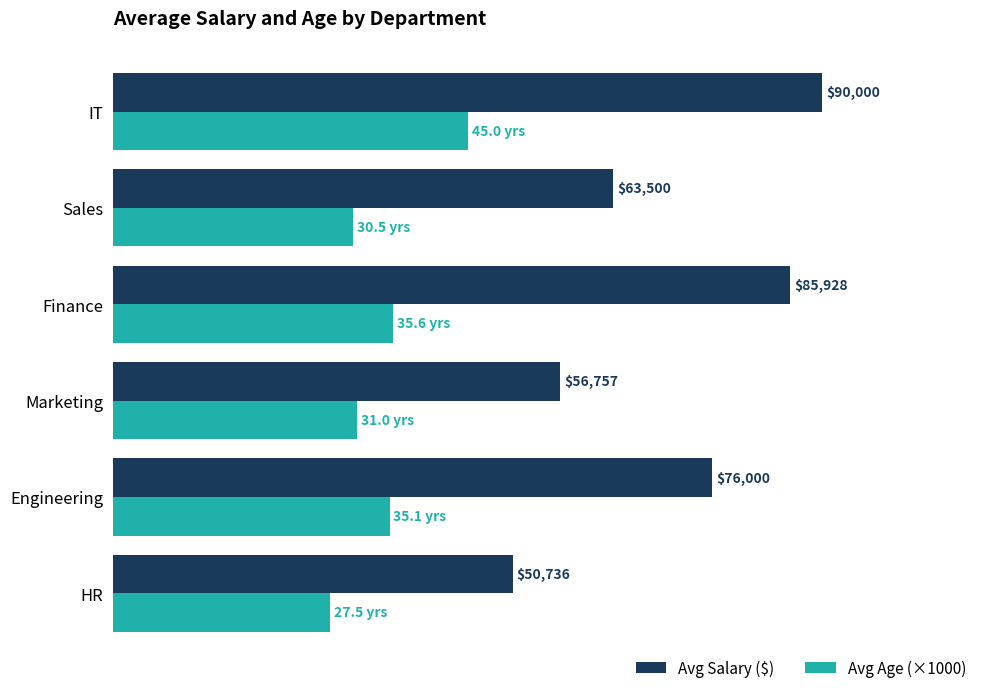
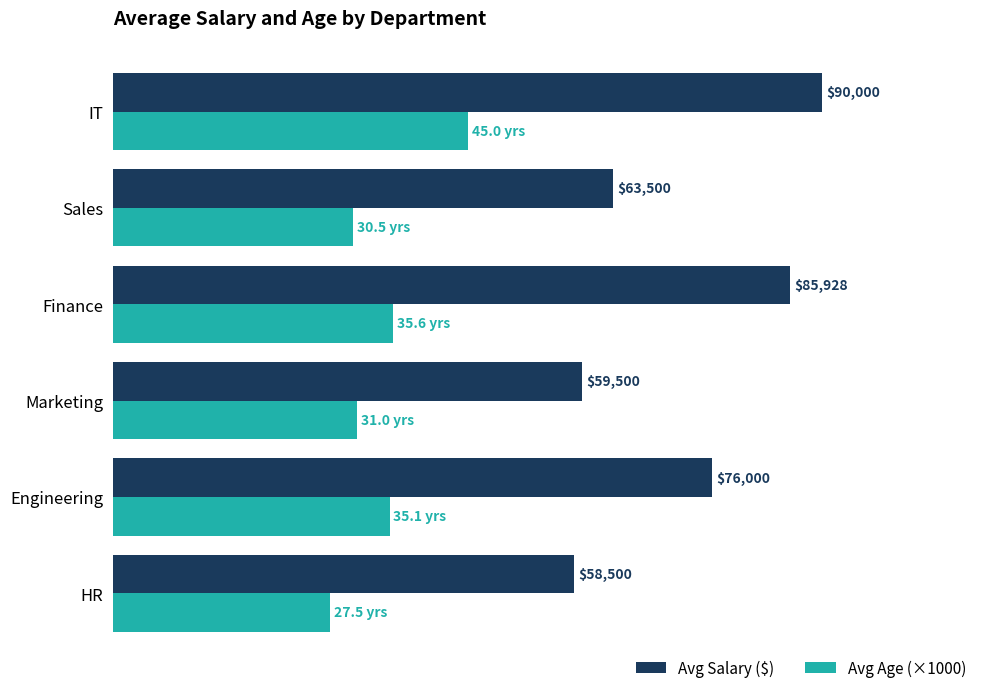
Avg Salary ($), Marketing: $56,757 -> $59,500
Avg Salary ($), HR: $50,736 -> $58,500
